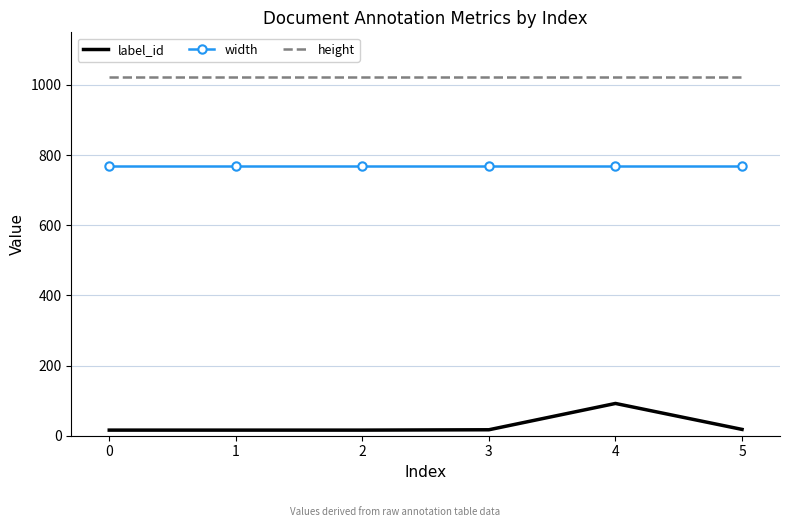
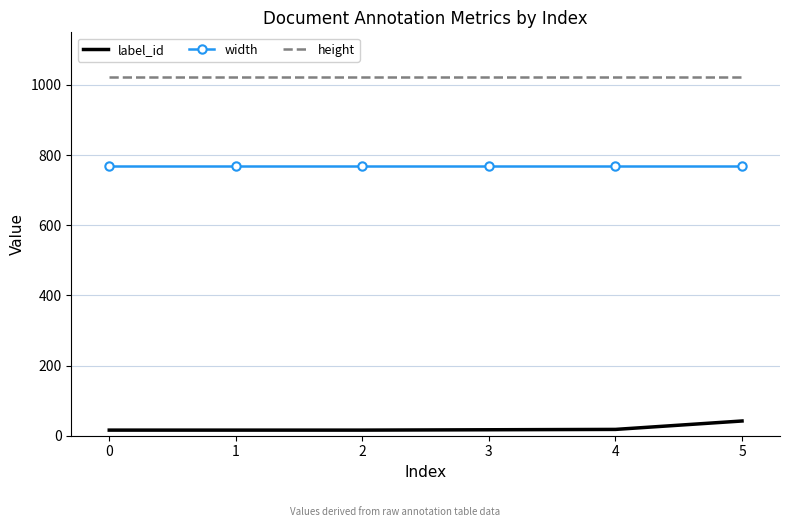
label_id, 4: 90 -> 20
label_id, 5: 20 -> 40
